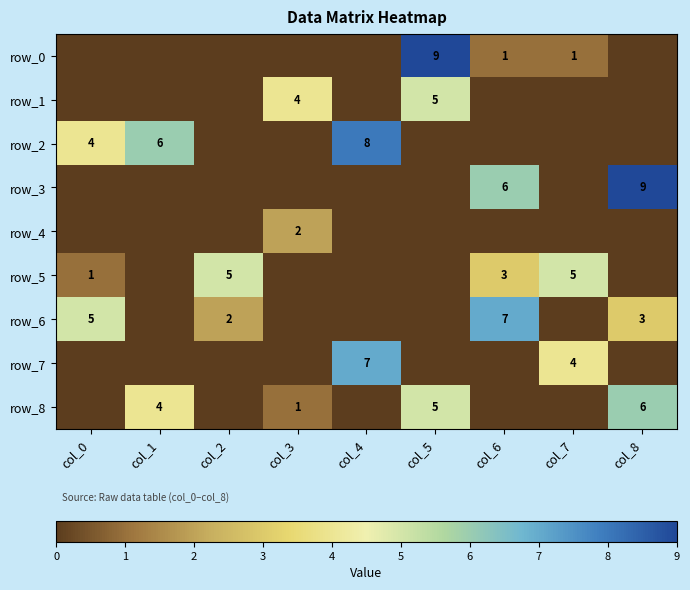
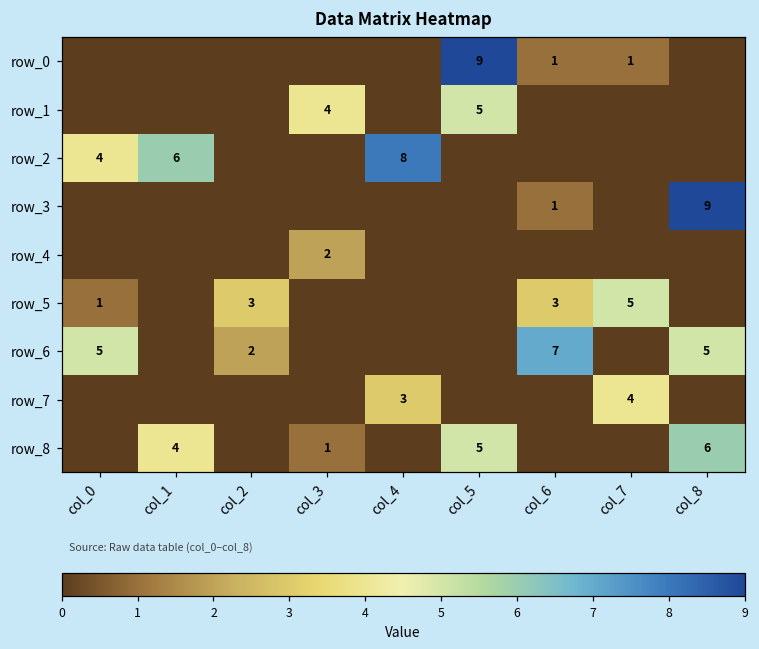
row_3, col_6: 6 -> 1
row_5, col_2: 5 -> 3
row_6, col_8: 3 -> 5
row_7, col_4: 7 -> 3
